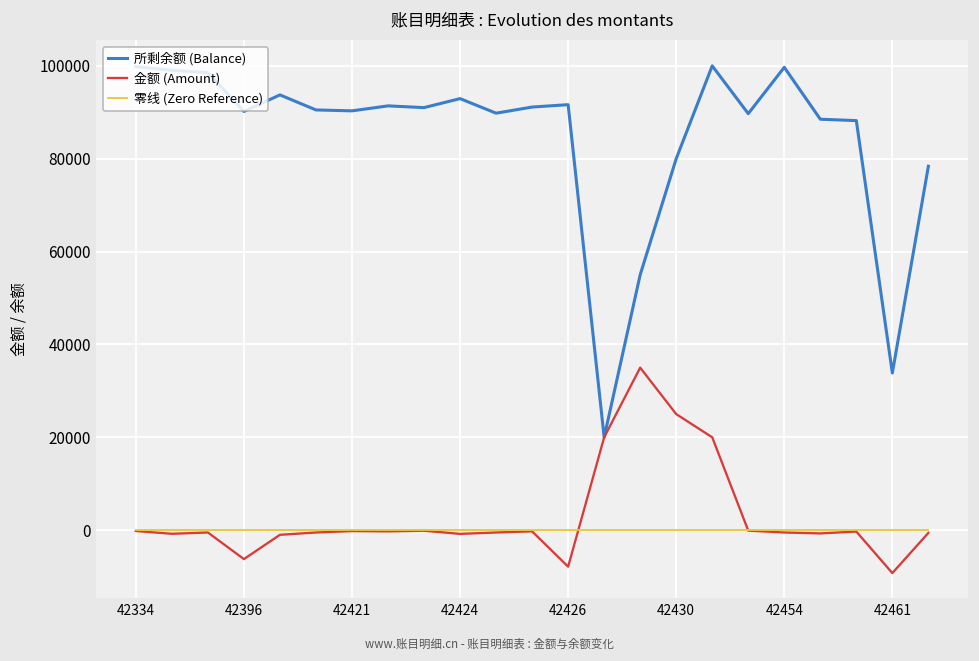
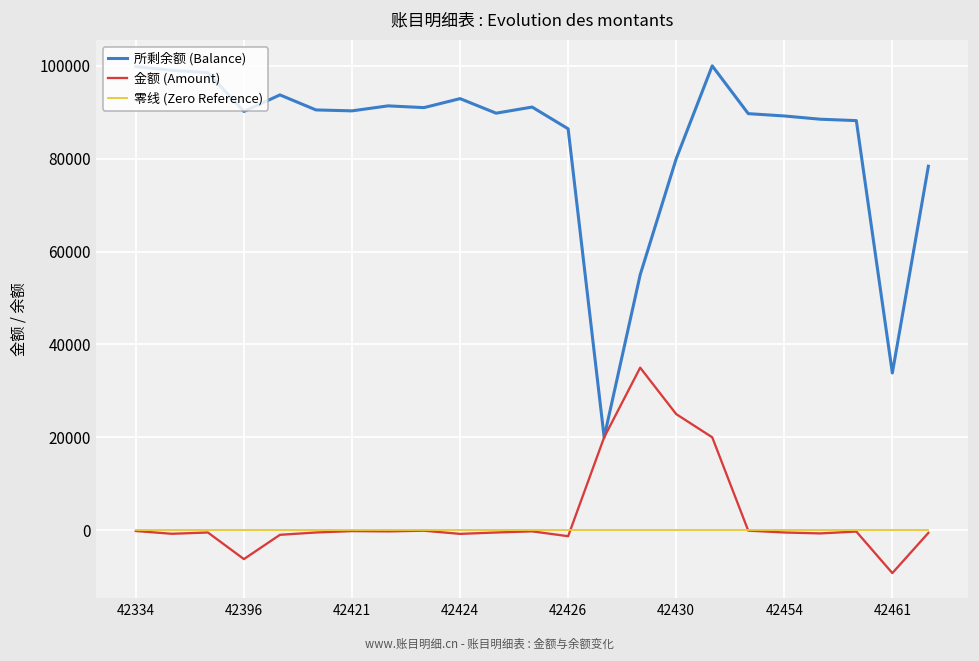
所剩余额 (Balance), 42426: 92000 -> 86000
金额 (Amount), 42426: -8000 -> -1000
所剩余额 (Balance), 42454: 100000 -> 89000
